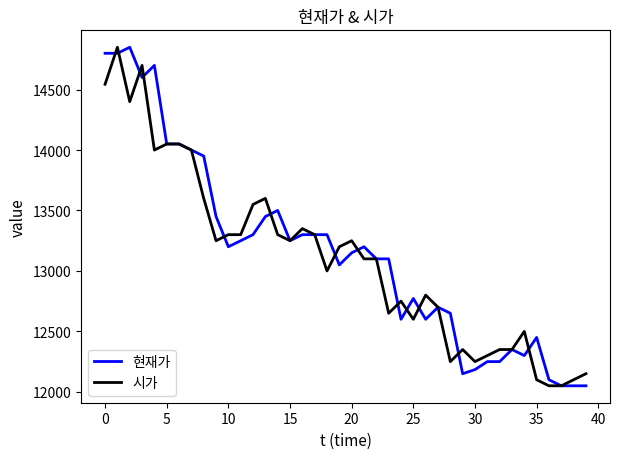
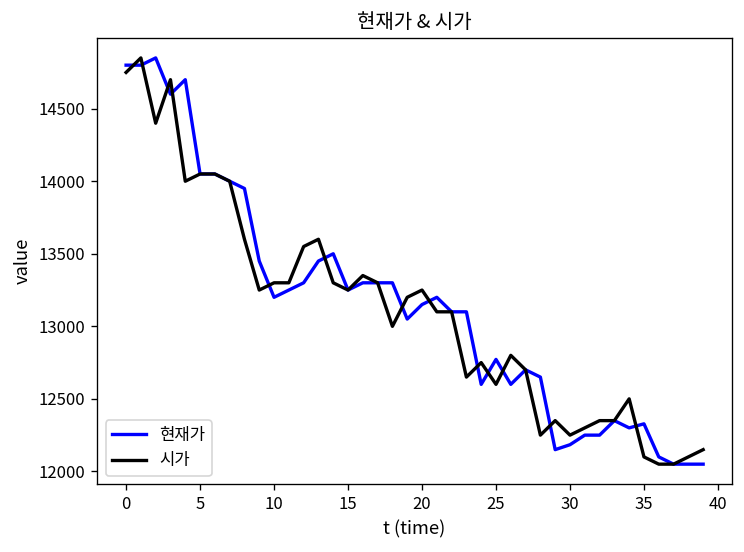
시가, 0: 14540 -> 14750
현재가, 35: 12450 -> 12330
